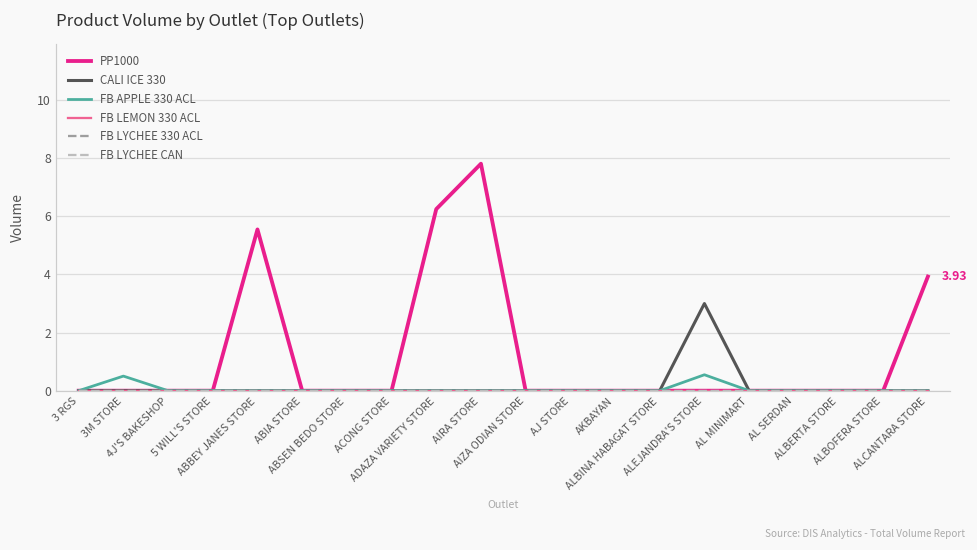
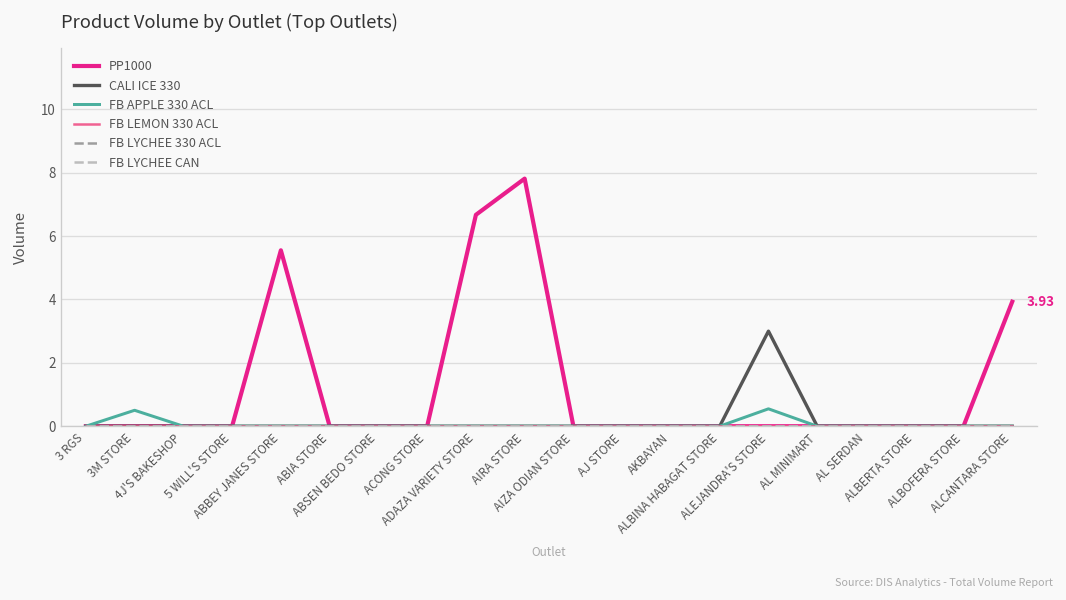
PP1000, ADAZA VARIETY STORE: 6.3 -> 6.7
